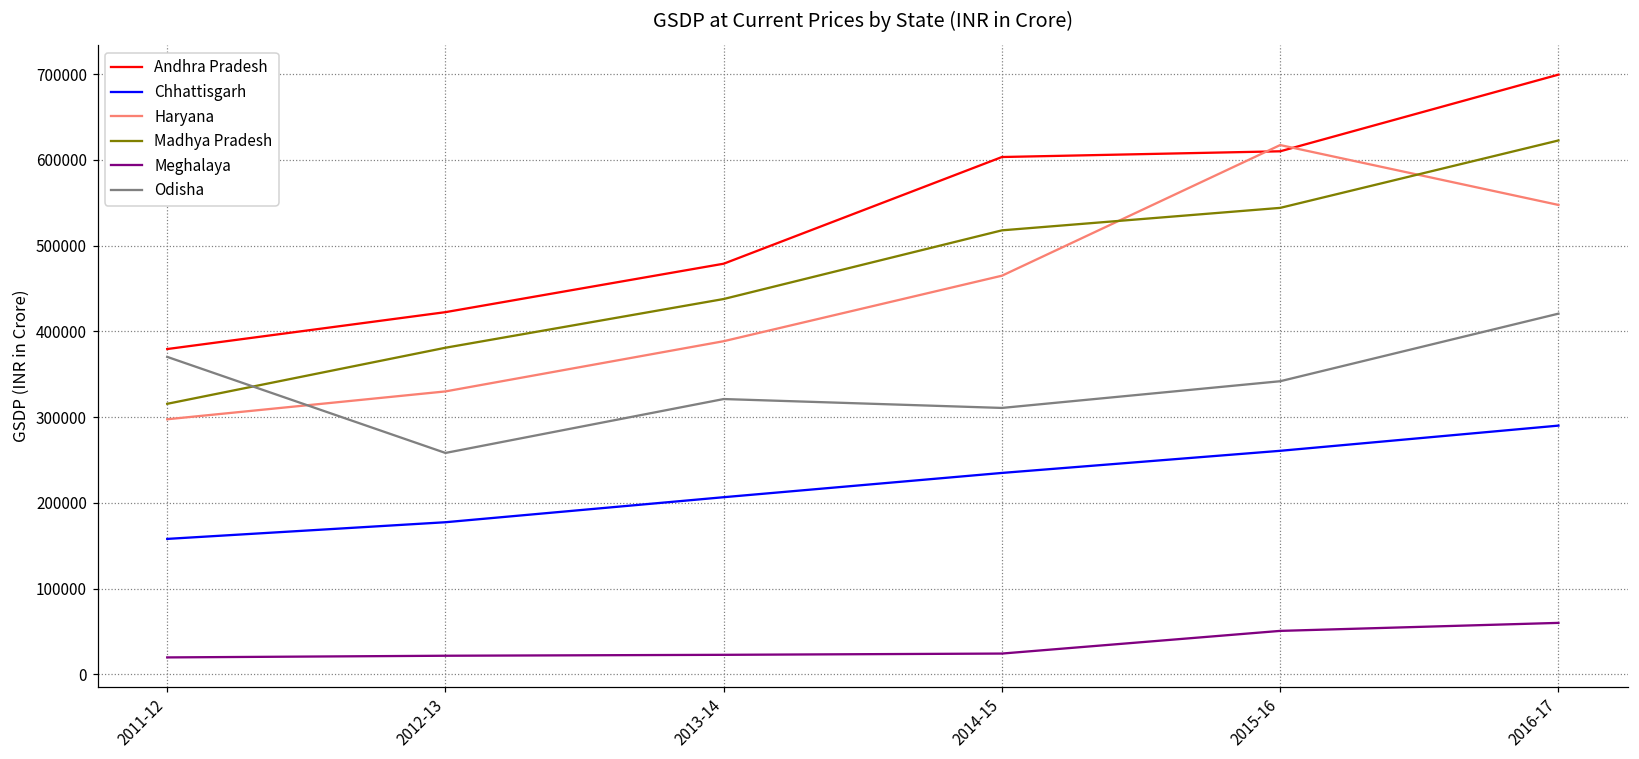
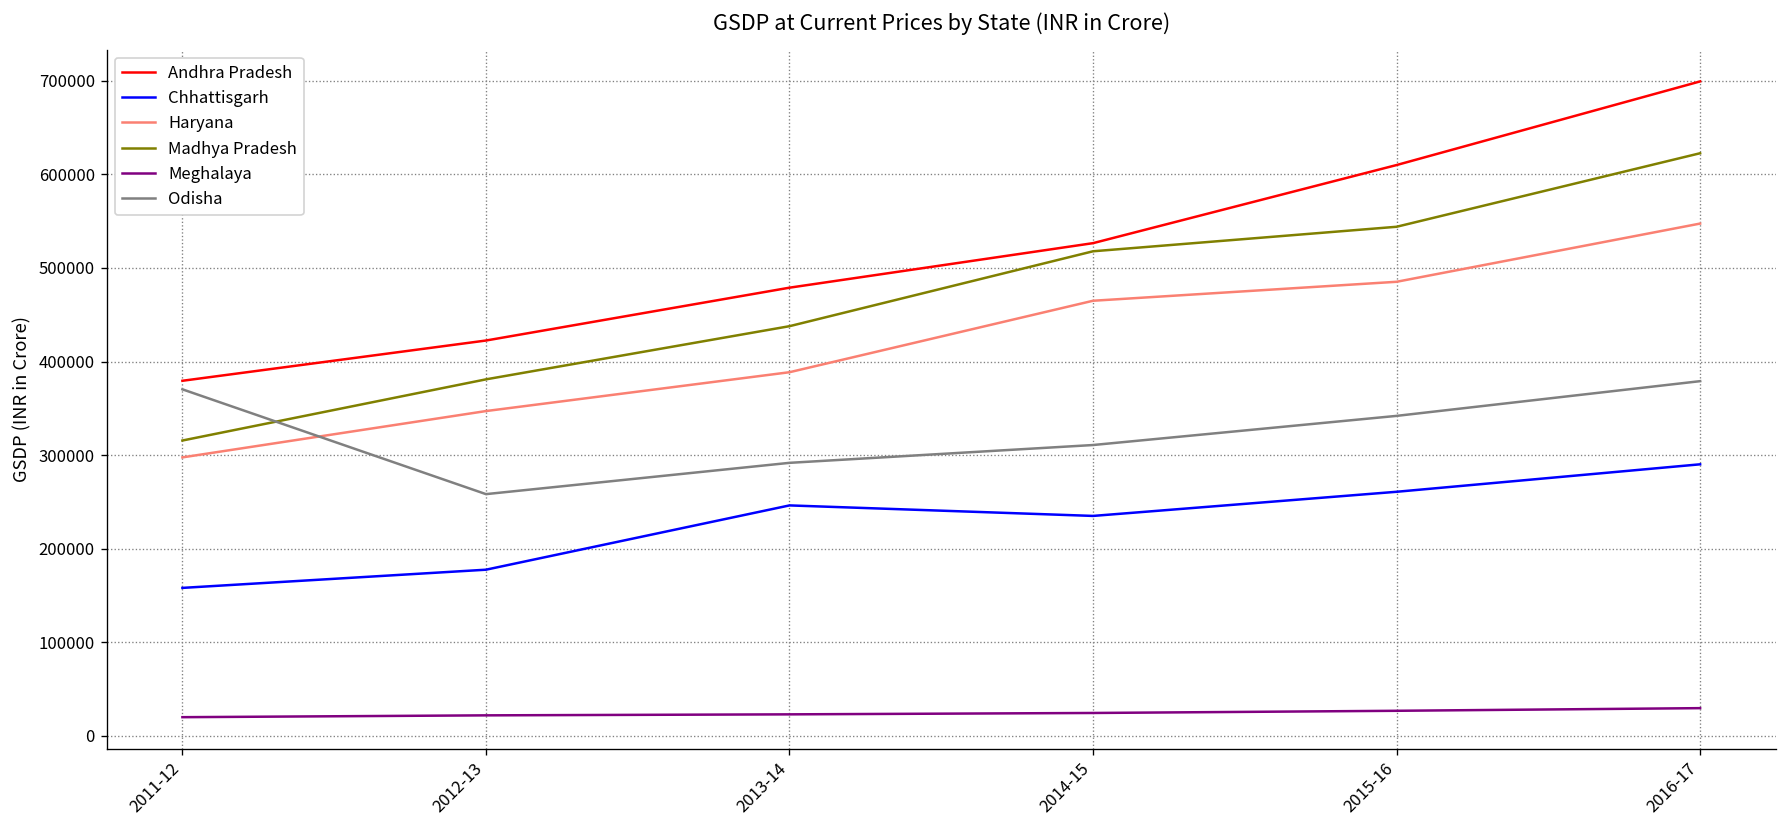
Haryana, 2012-13: 330000 -> 350000
Chhattisgarh, 2013-14: 210000 -> 250000
Odisha, 2013-14: 320000 -> 290000
Andhra Pradesh, 2014-15: 600000 -> 530000
Haryana, 2015-16: 620000 -> 490000
Meghalaya, 2015-16: 50000 -> 30000
Meghalaya, 2016-17: 60000 -> 30000
Odisha, 2016-17: 420000 -> 380000
